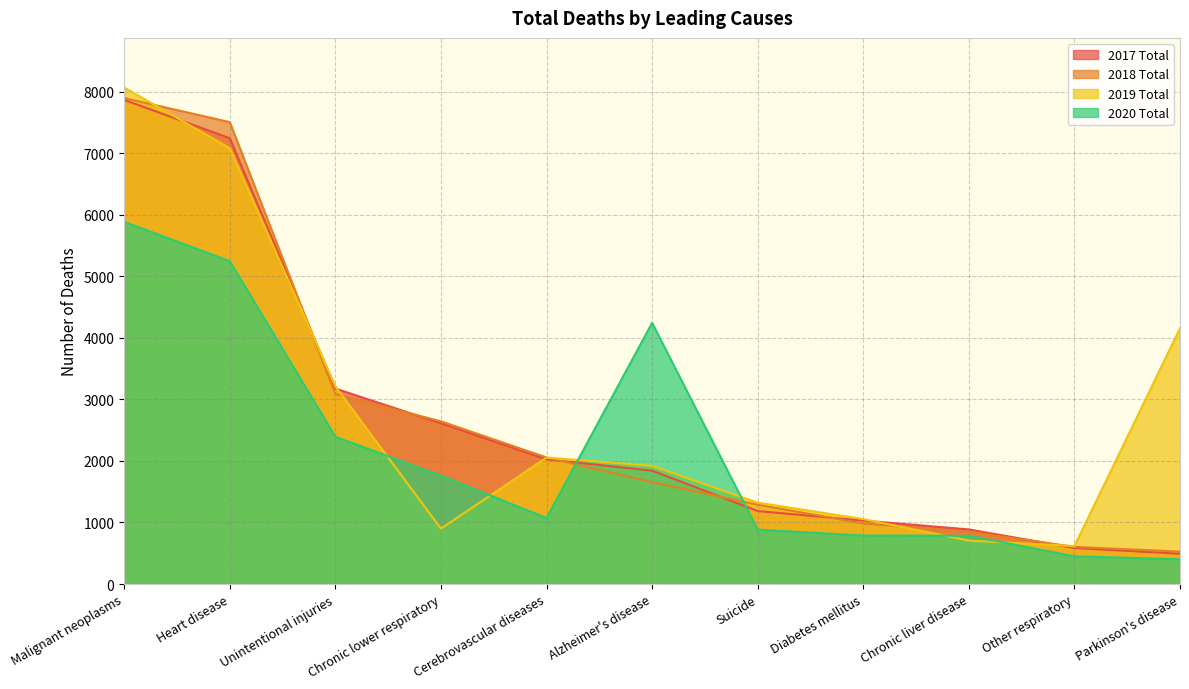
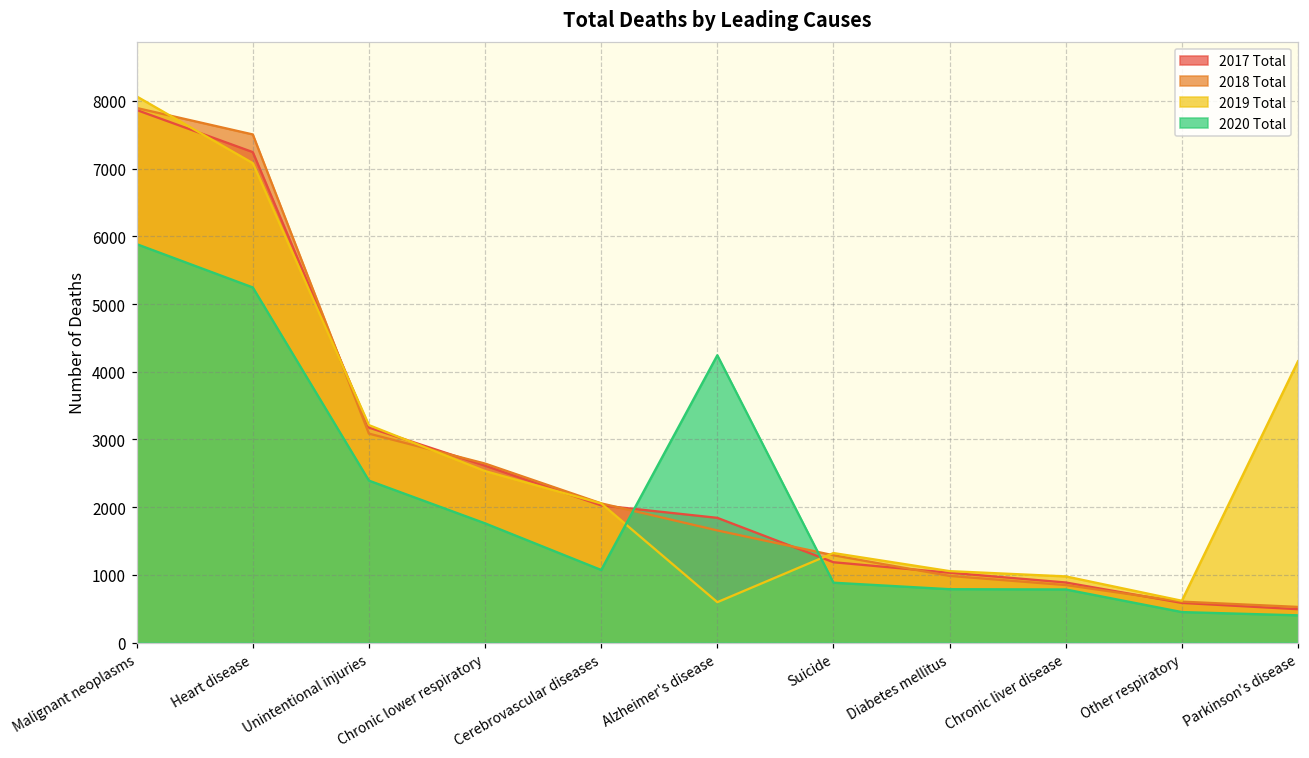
2019 Total, Chronic lower respiratory: 900 -> 2500
2019 Total, Alzheimer's disease: 1900 -> 600
2019 Total, Chronic liver disease: 700 -> 1000
